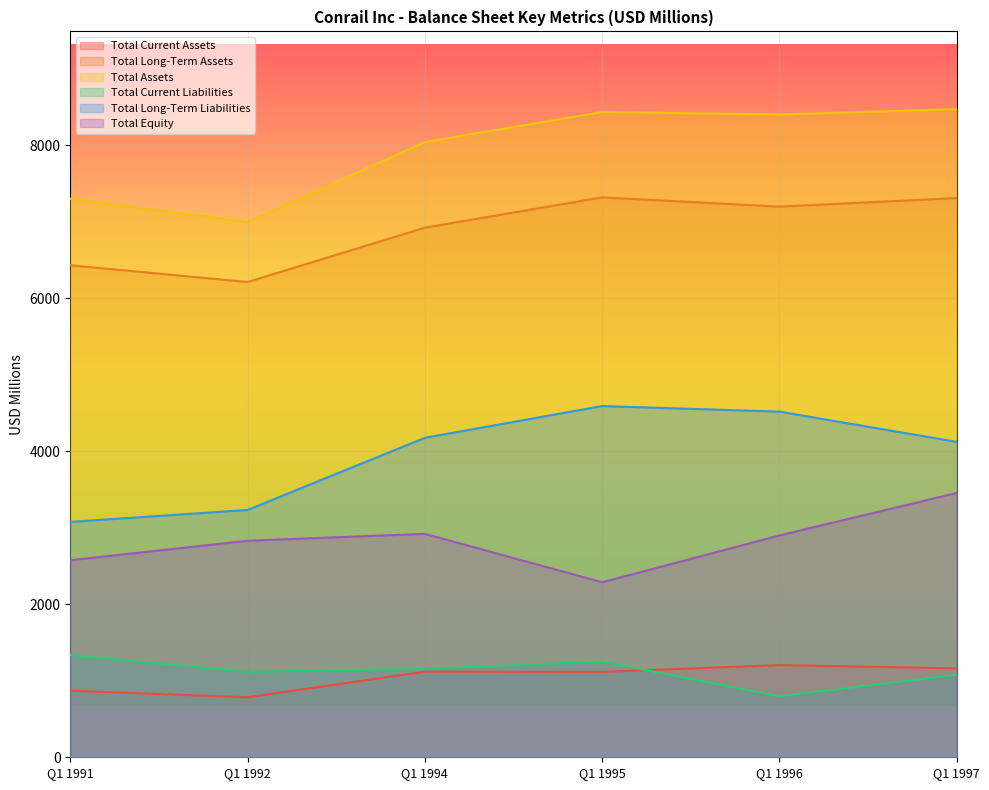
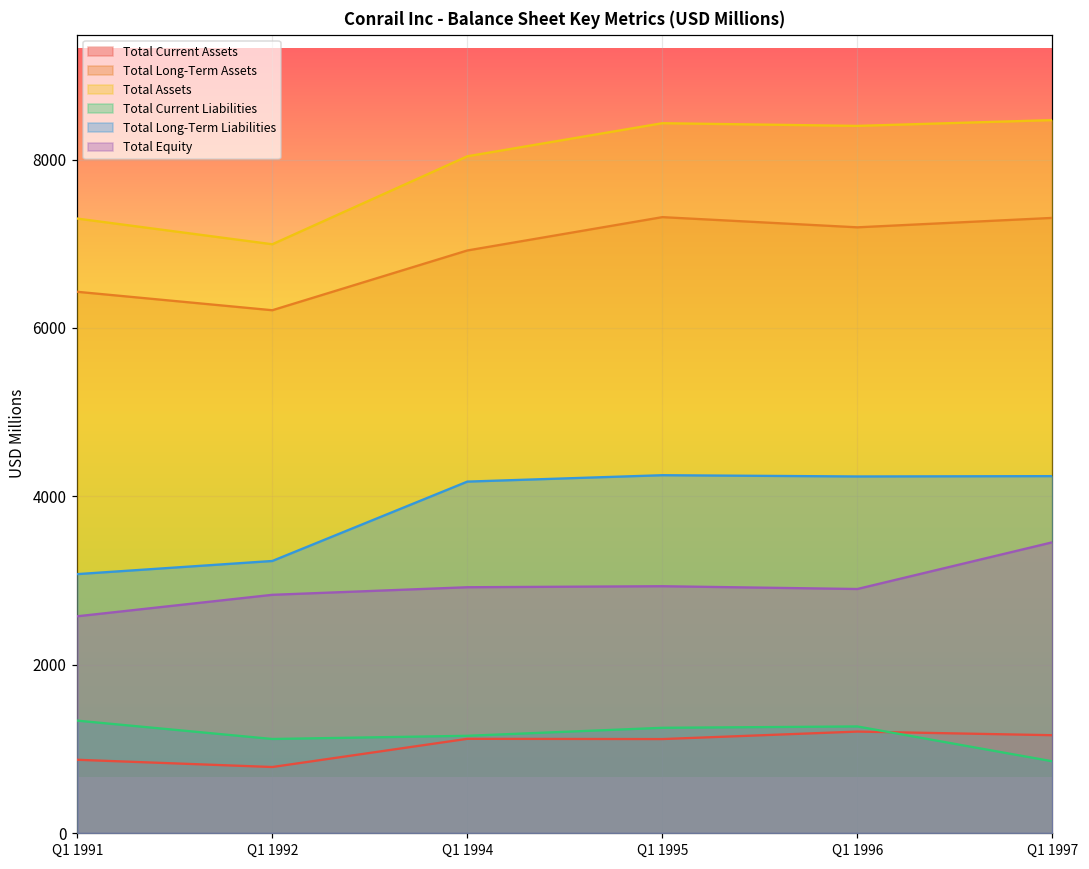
Total Long-Term Liabilities, Q1 1995: 4600 -> 4300
Total Equity, Q1 1995: 2300 -> 2900
Total Current Liabilities, Q1 1996: 800 -> 1300
Total Long-Term Liabilities, Q1 1996: 4500 -> 4200
Total Current Liabilities, Q1 1997: 1100 -> 900
Total Long-Term Liabilities, Q1 1997: 4100 -> 4200
